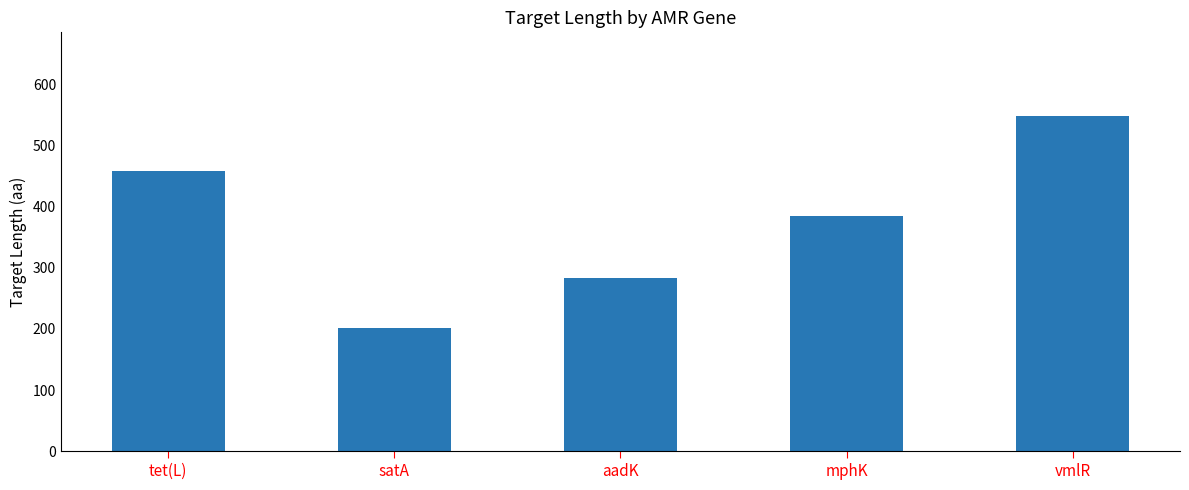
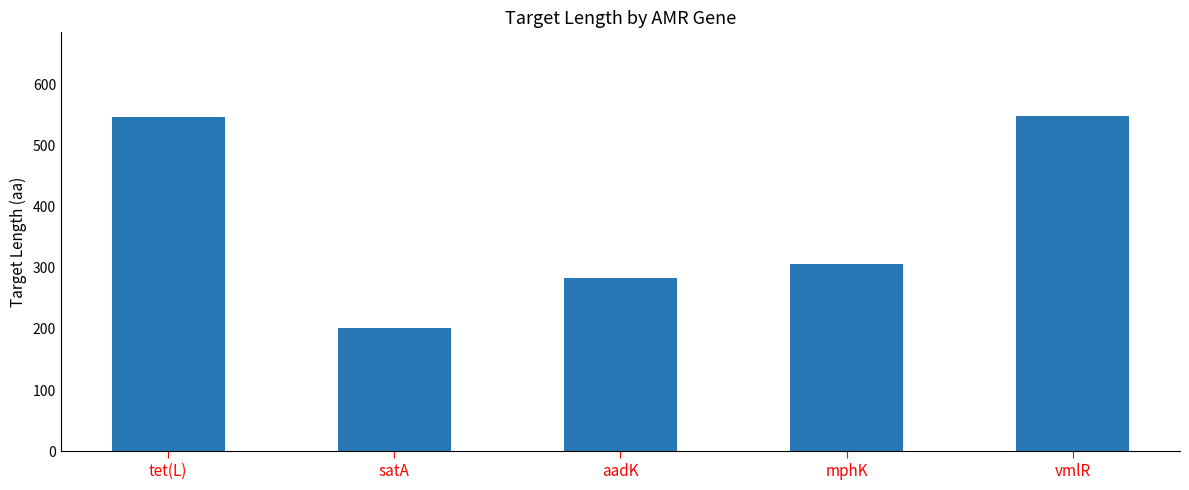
tet(L): 460 -> 550
mphK: 390 -> 310
